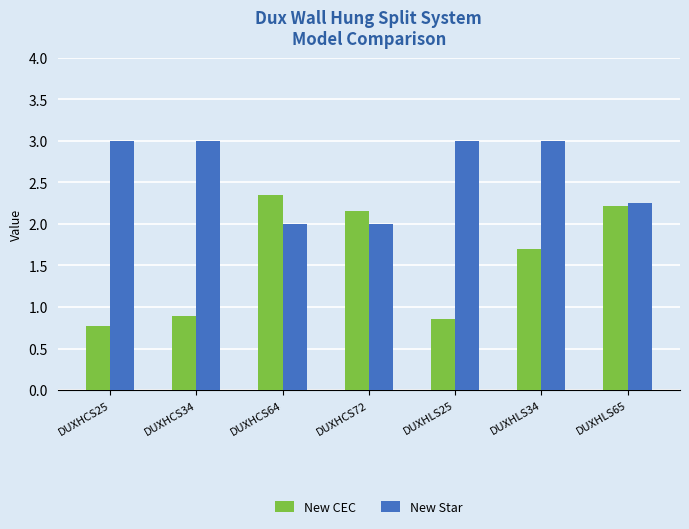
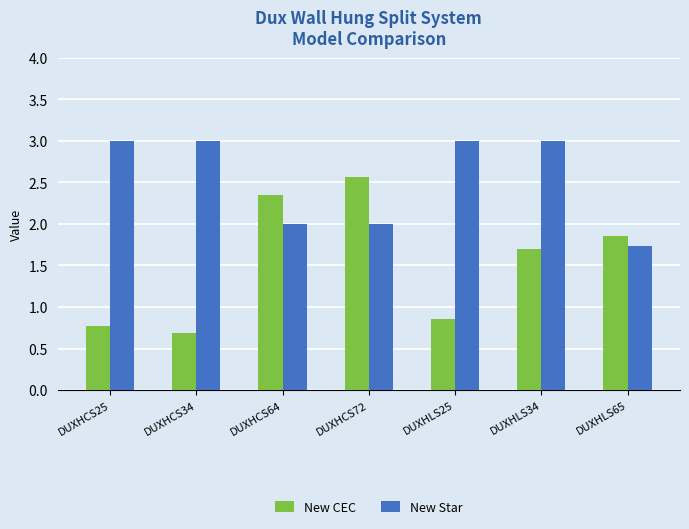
New CEC, DUXHCS34: 0.9 -> 0.7
New CEC, DUXHCS72: 2.2 -> 2.6
New CEC, DUXHLS65: 2.2 -> 1.9
New Star, DUXHLS65: 2.3 -> 1.7
